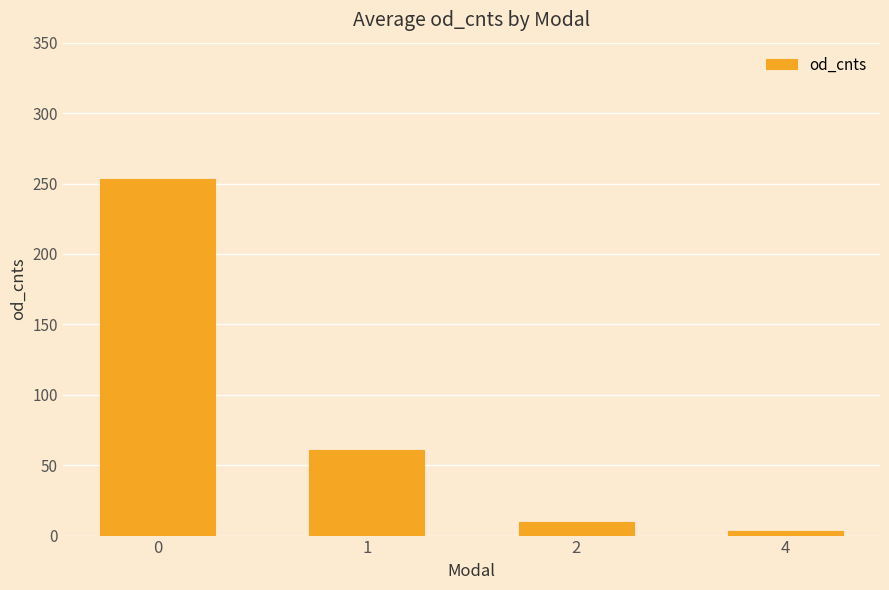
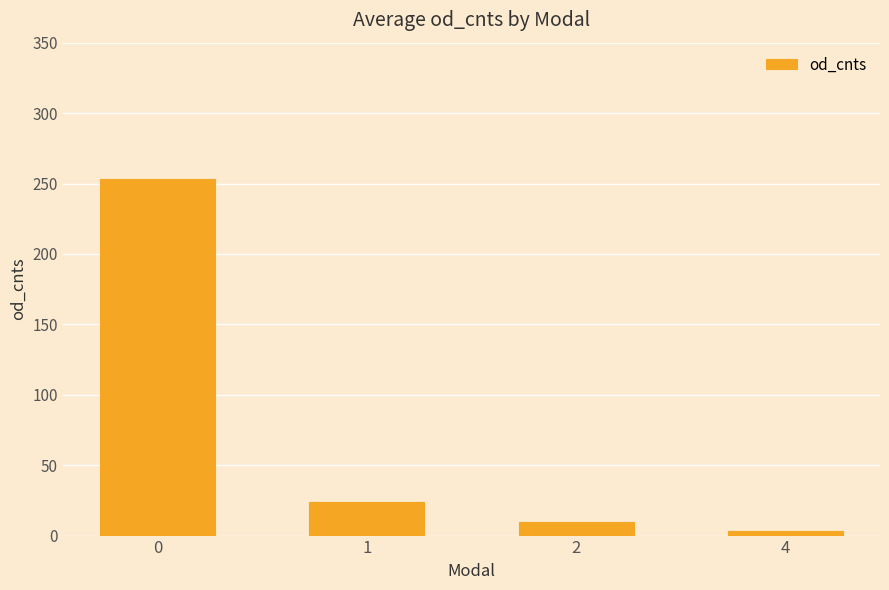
1: 61 -> 24
